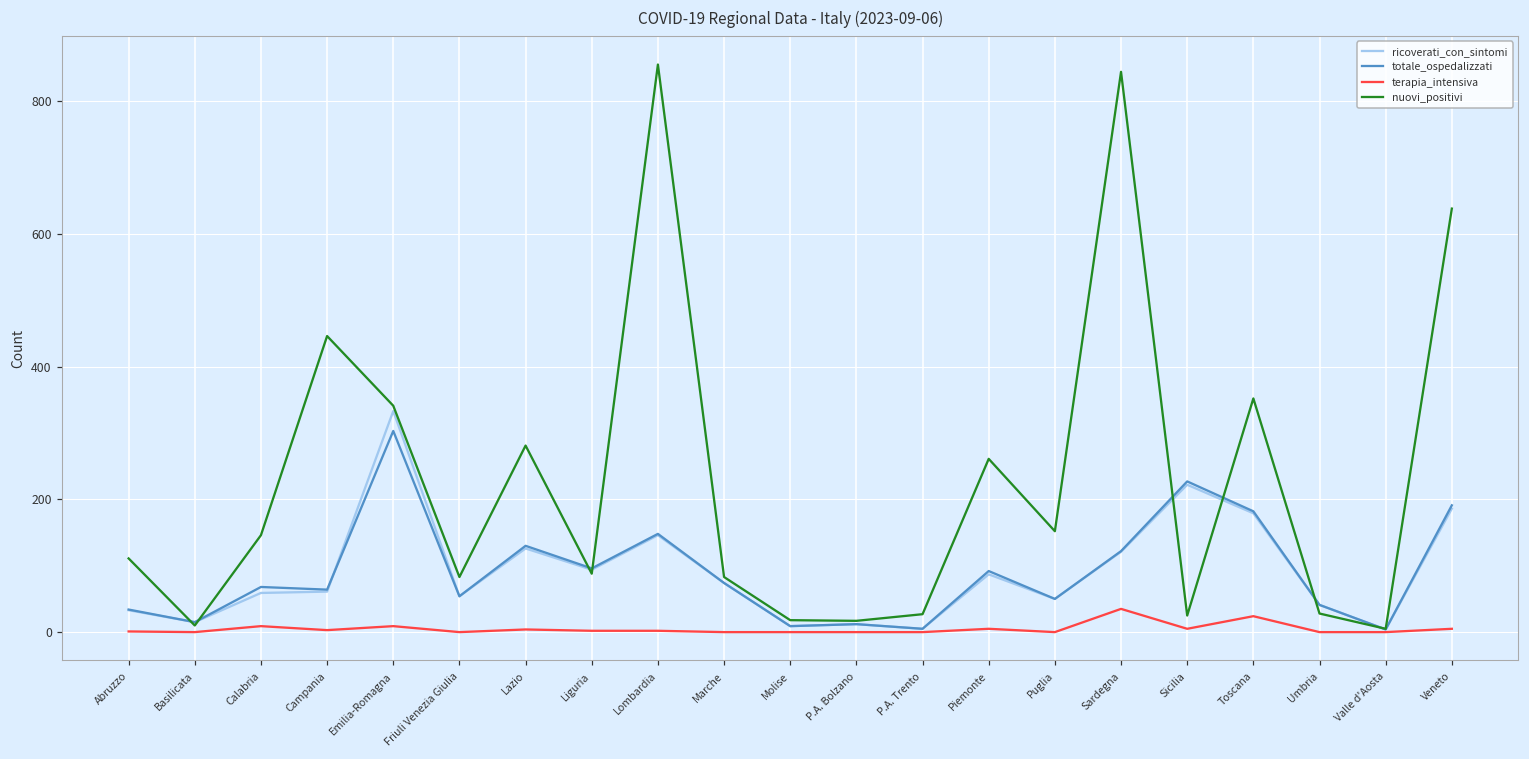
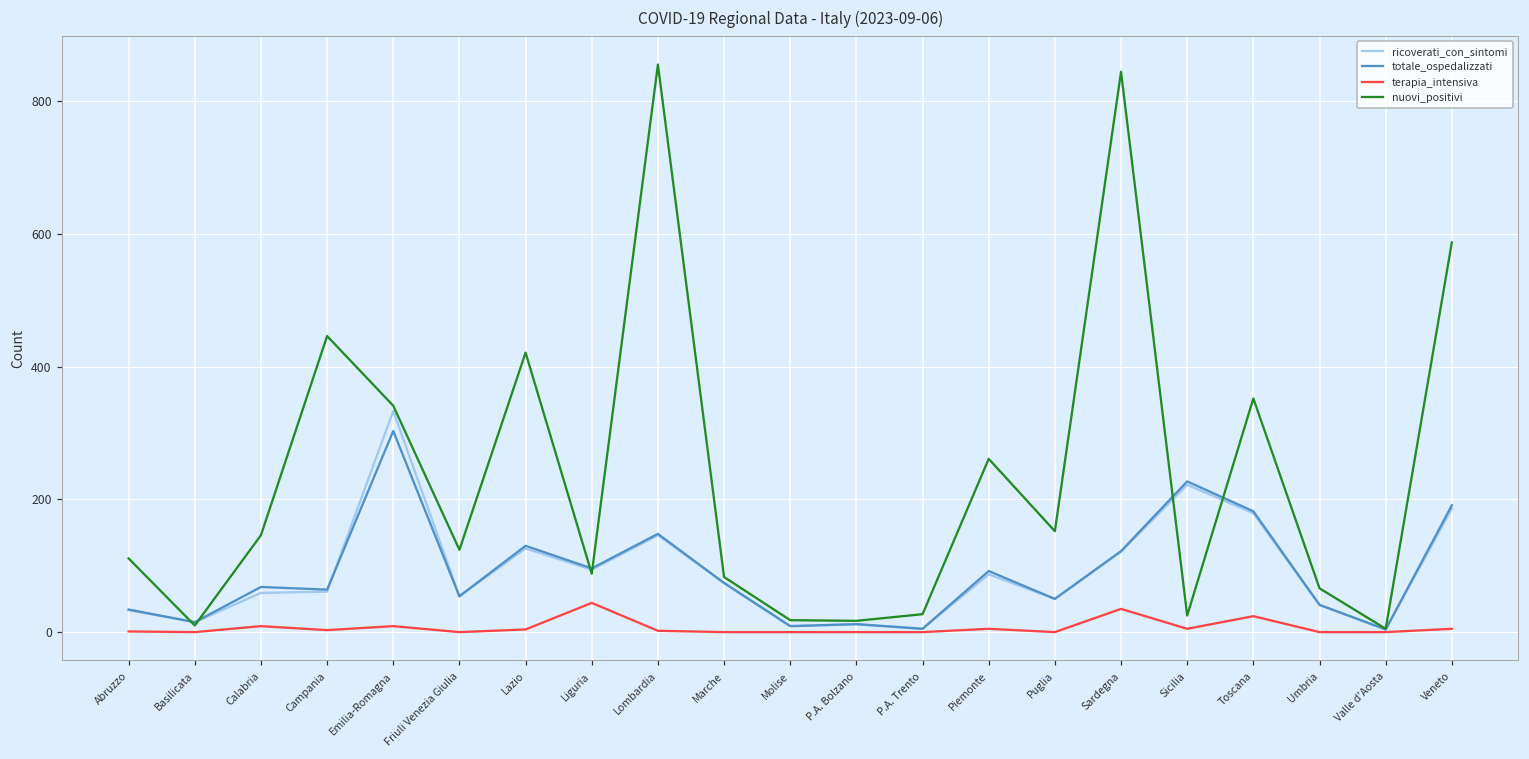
nuovi_positivi, Friuli Venezia Giulia: 80 -> 120
nuovi_positivi, Lazio: 280 -> 420
terapia_intensiva, Liguria: 0 -> 40
nuovi_positivi, Umbria: 30 -> 70
nuovi_positivi, Veneto: 640 -> 590
